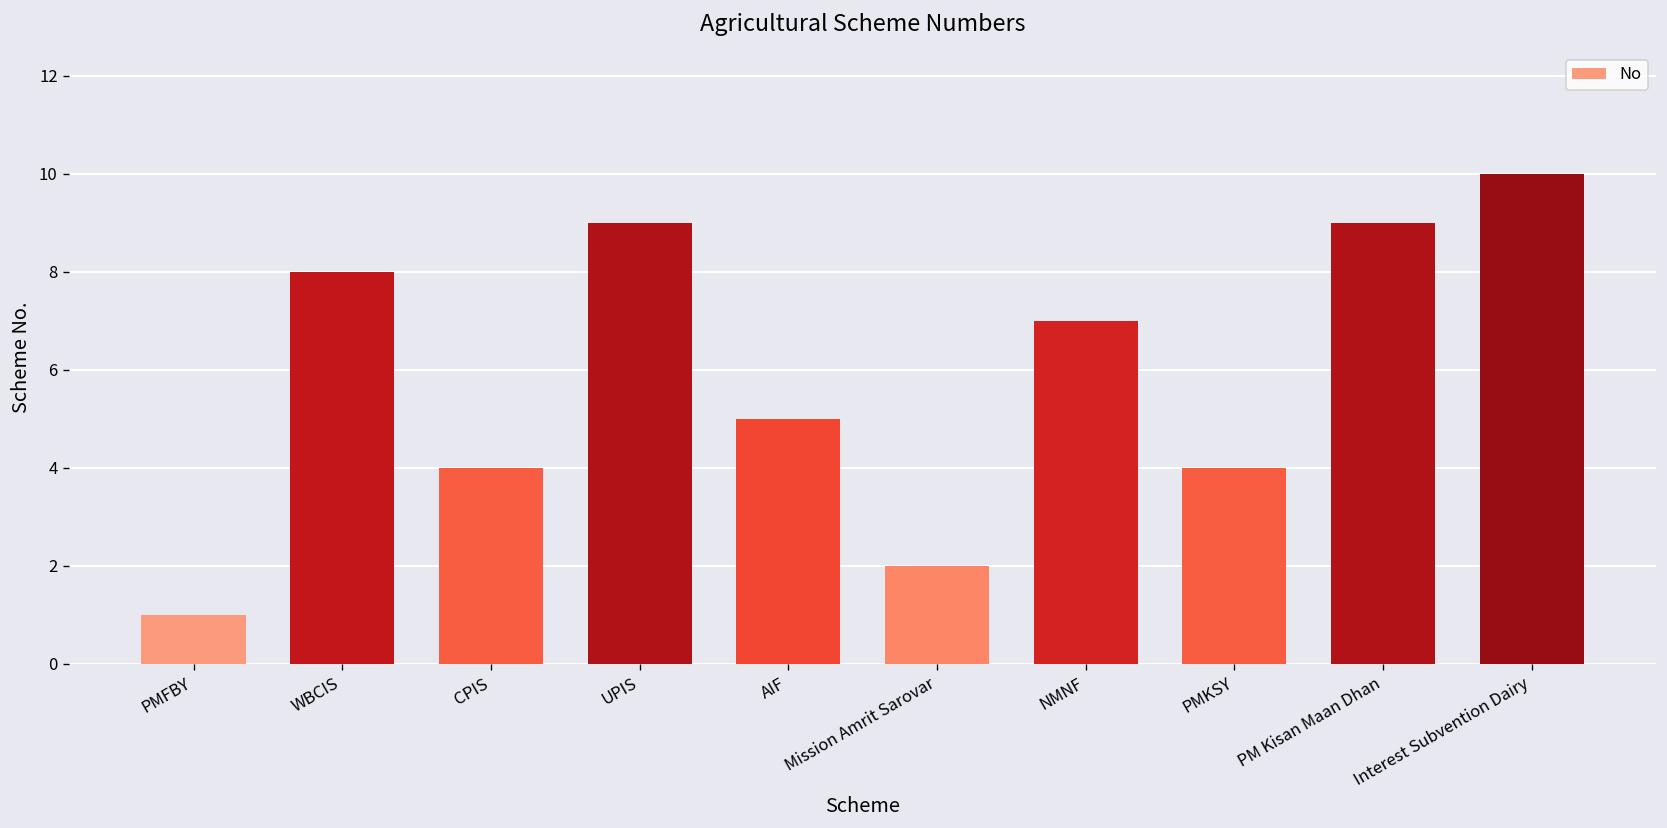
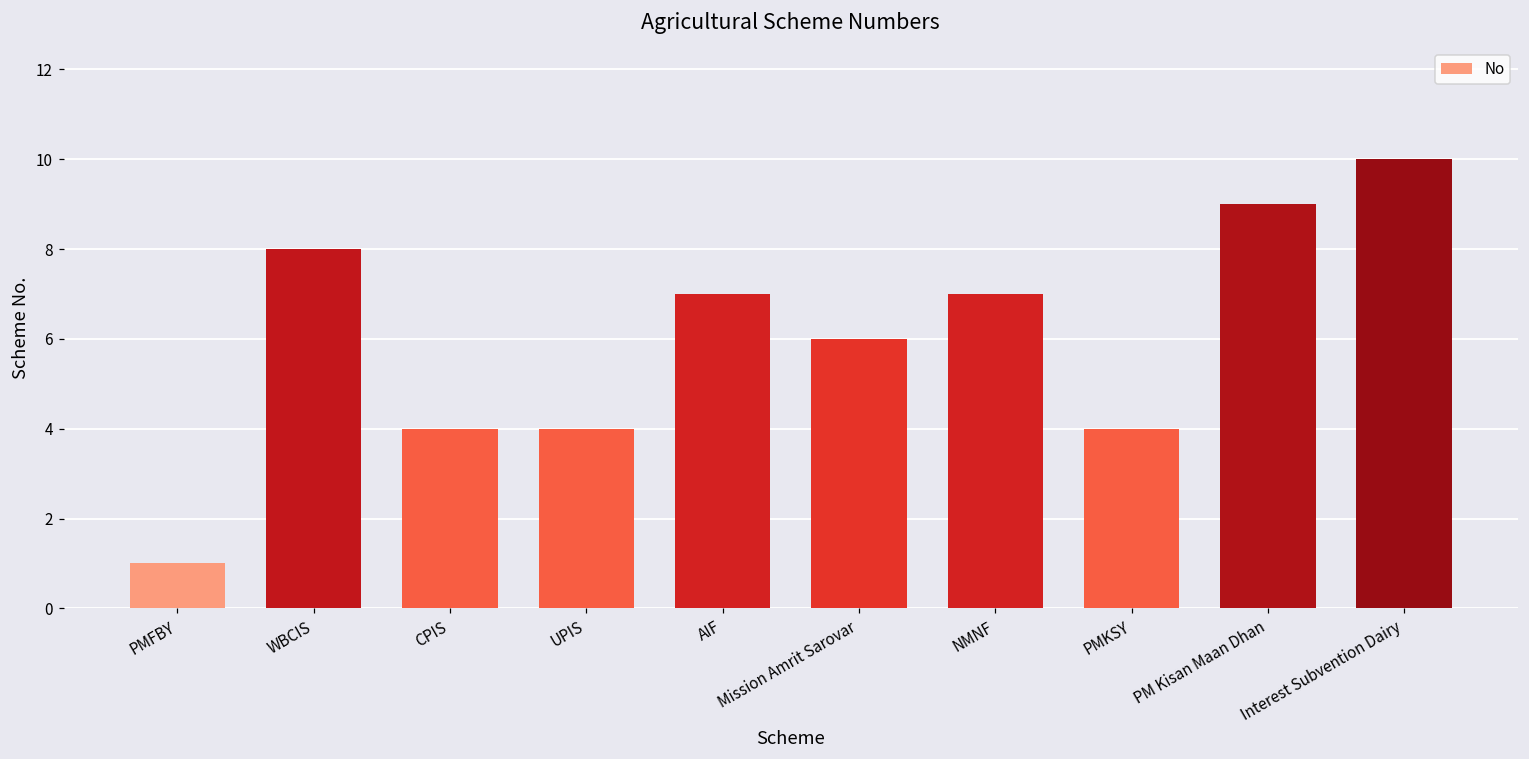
UPIS: 9 -> 4
AIF: 5 -> 7
Mission Amrit Sarovar: 2 -> 6
